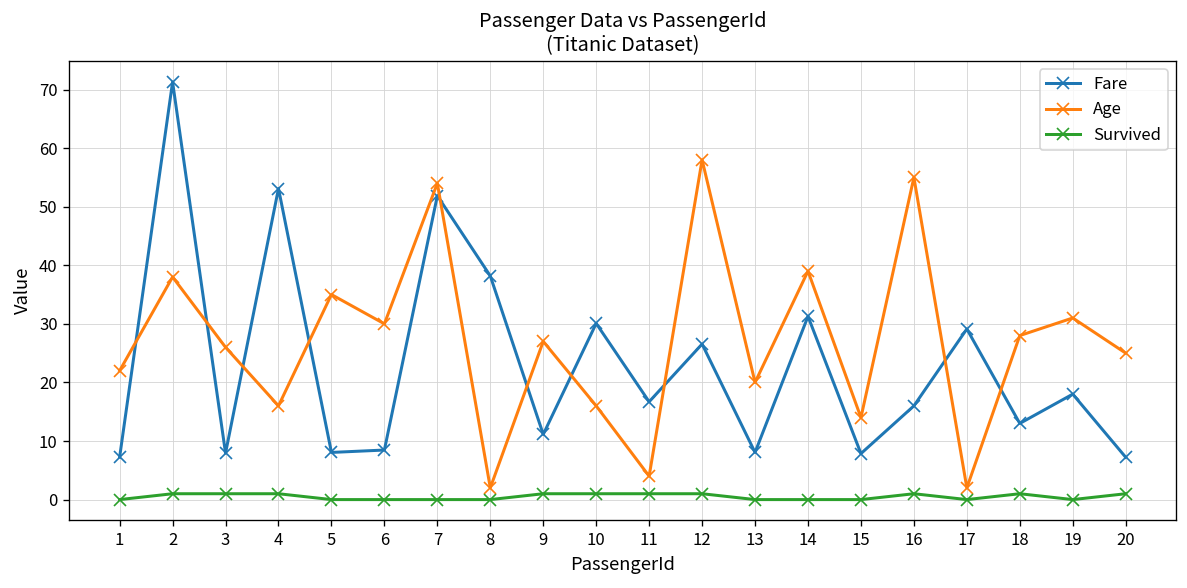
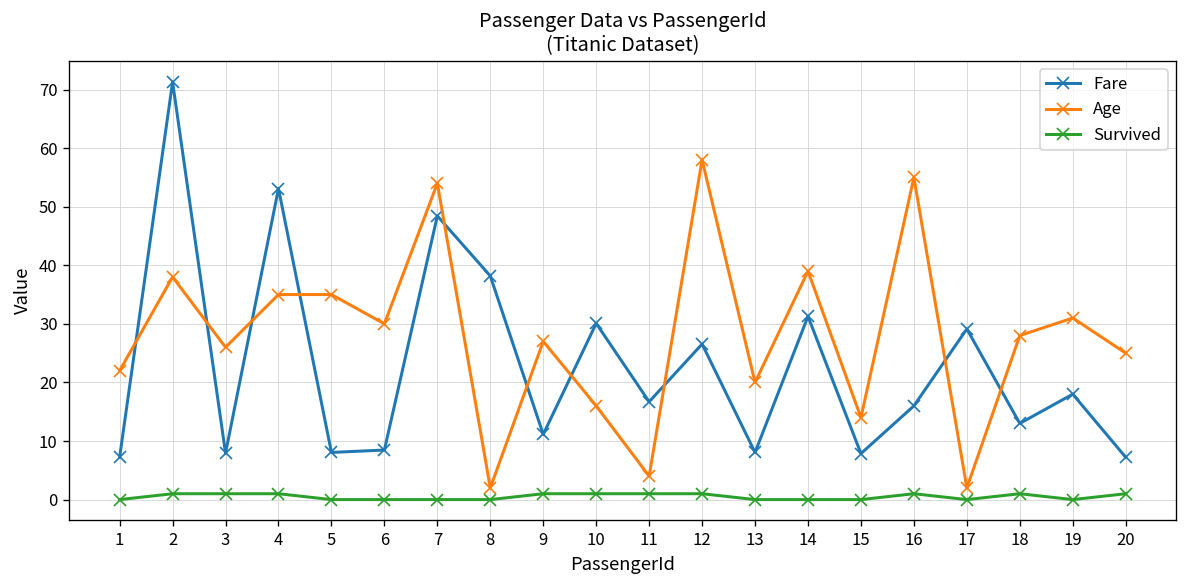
Age, 4: 16 -> 35
Fare, 7: 52 -> 48
